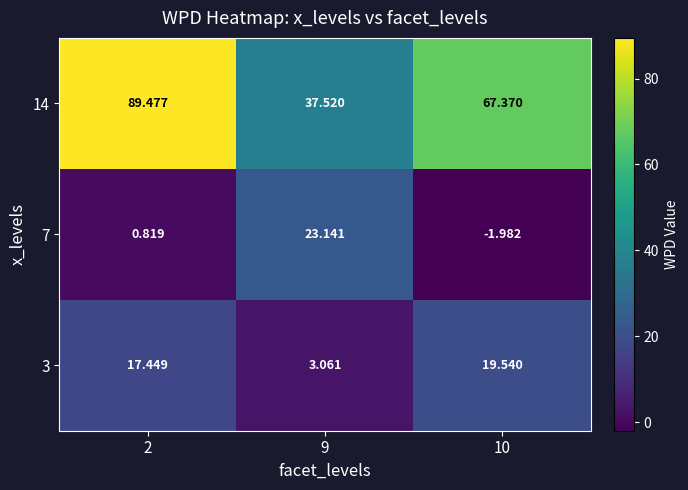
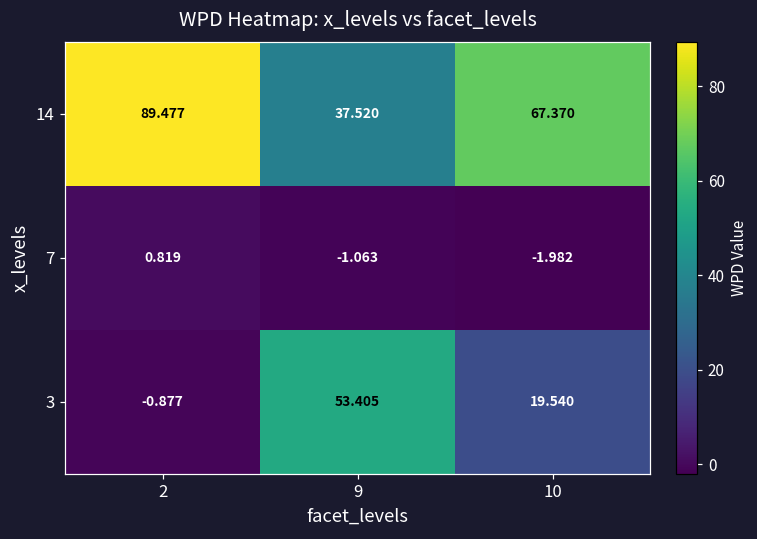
7, 9: 23.141 -> -1.063
3, 2: 17.449 -> -0.877
3, 9: 3.061 -> 53.405
